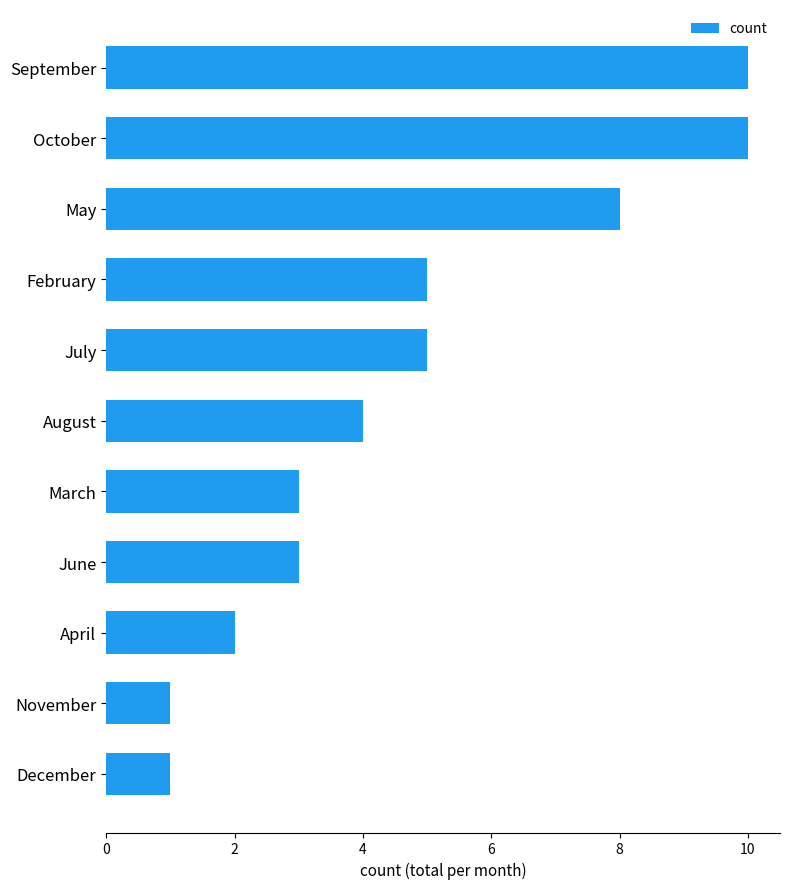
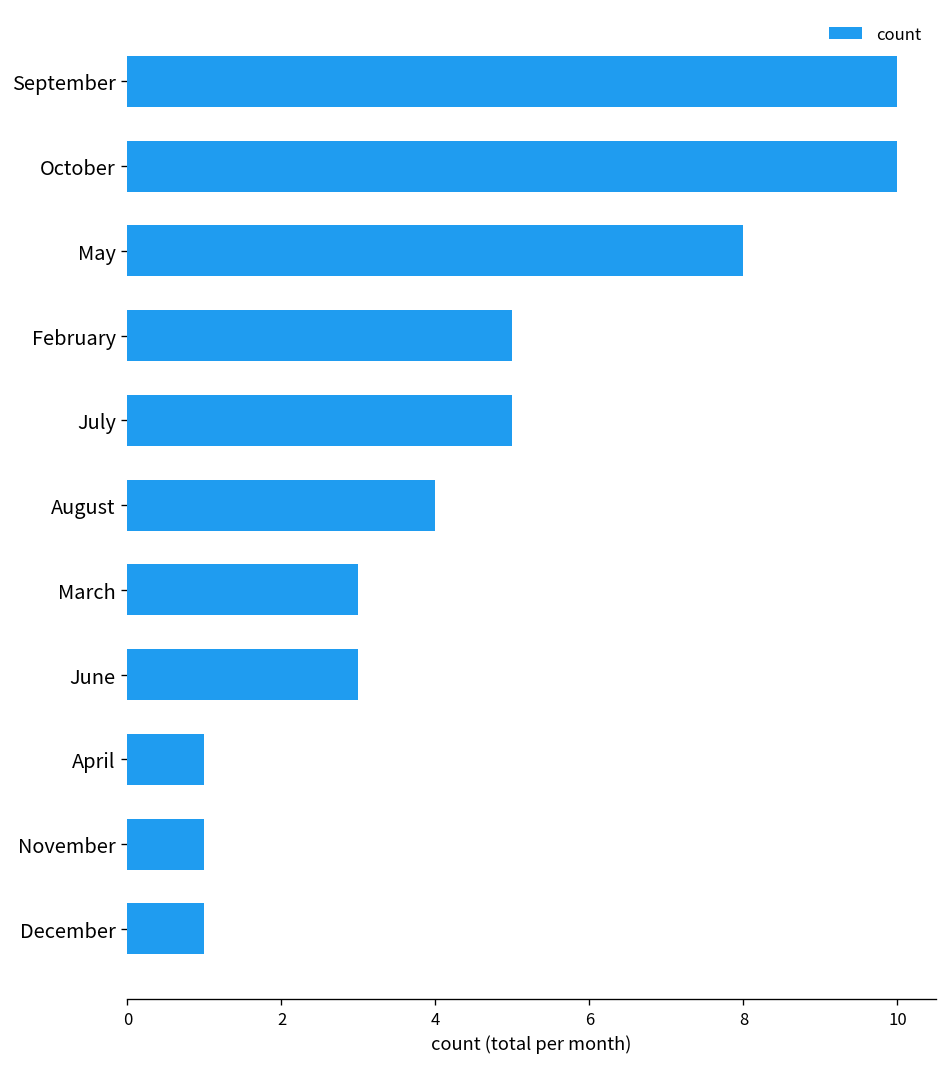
April: 2 -> 1
